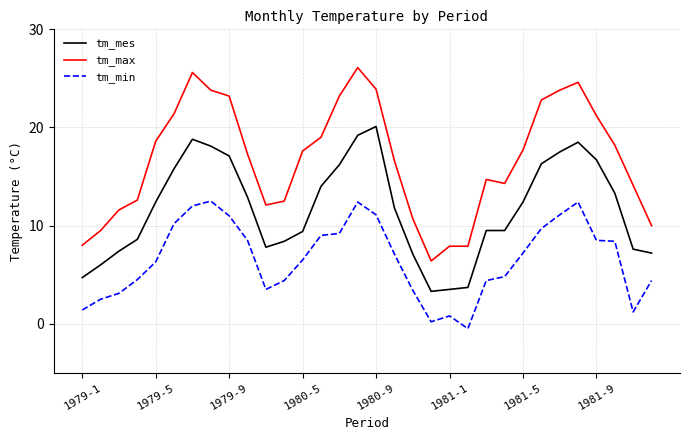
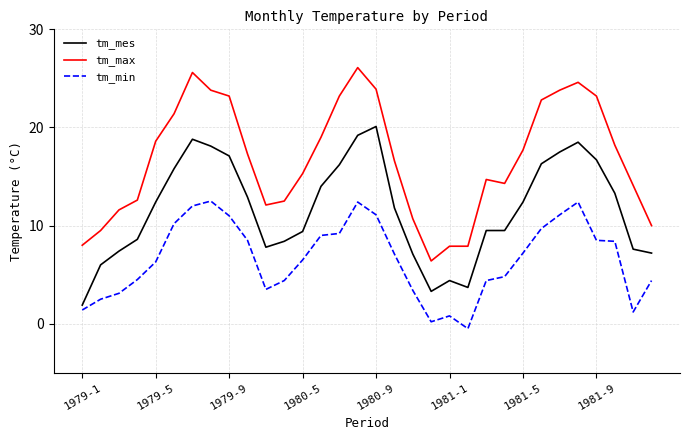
tm_mes, 1979-1: 5 -> 2
tm_max, 1980-5: 18 -> 15
tm_mes, 1981-1: 3.5 -> 4.4
tm_max, 1981-9: 21 -> 23
